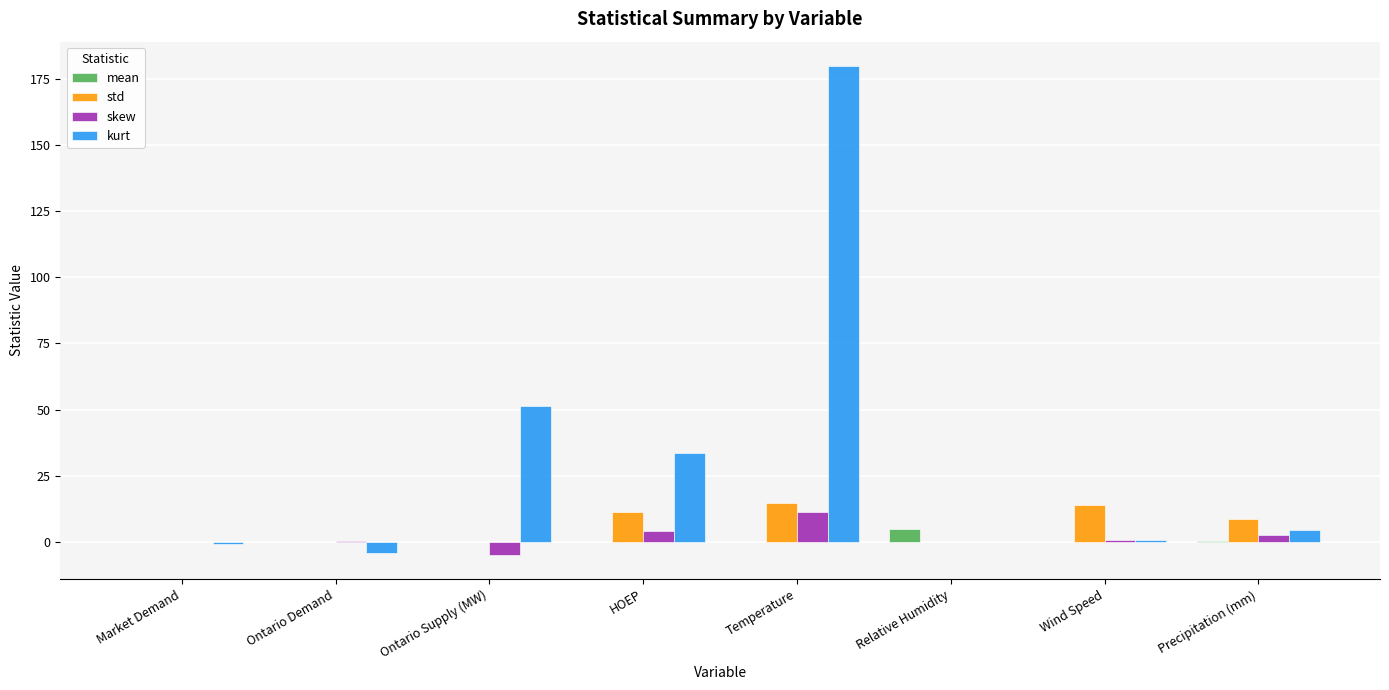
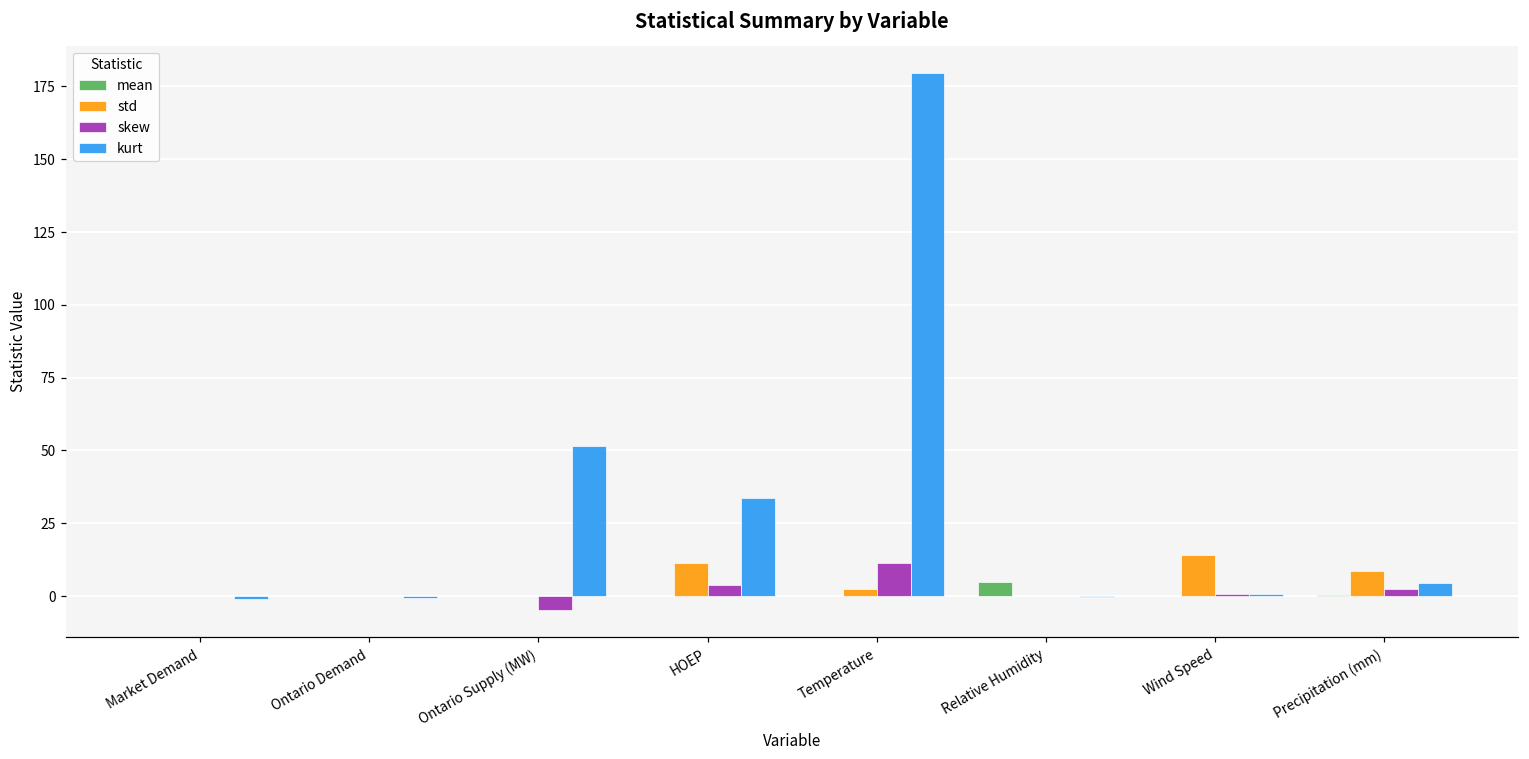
kurt, Ontario Demand: -4 -> -1
std, Temperature: 15 -> 3
